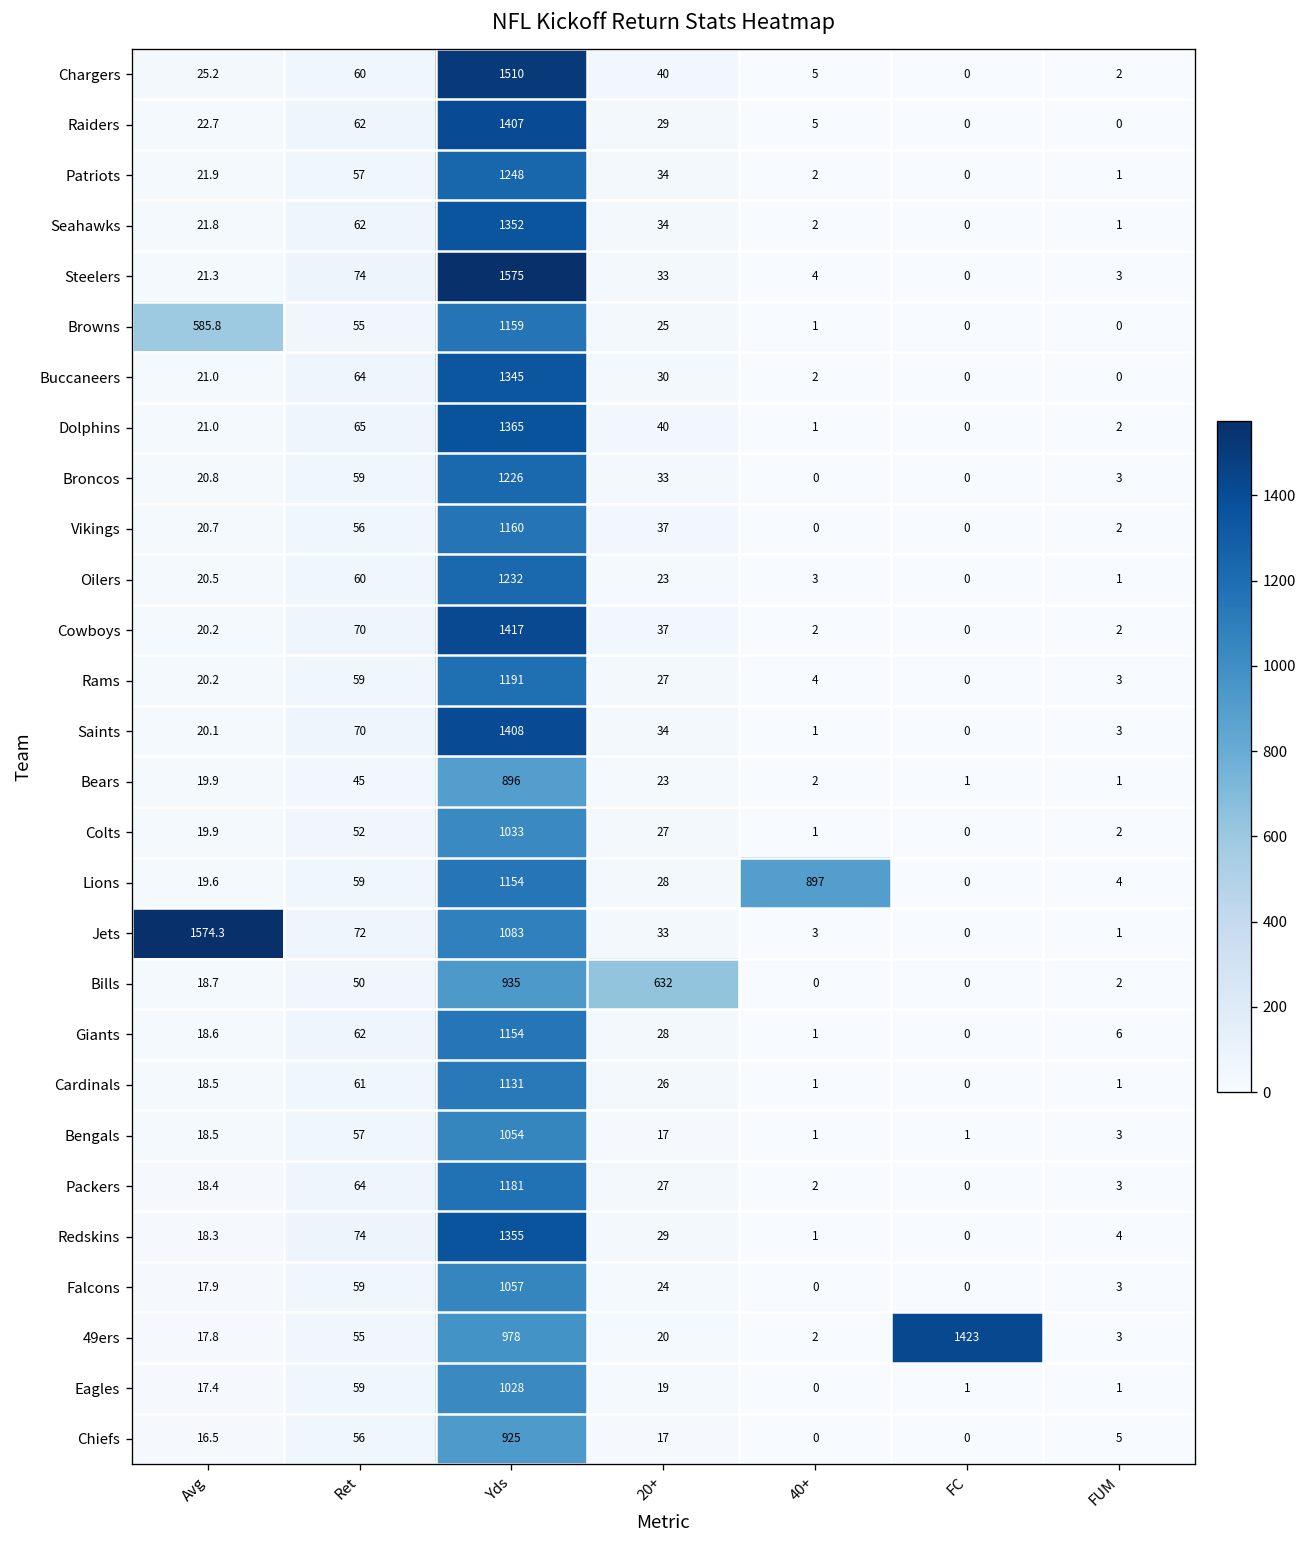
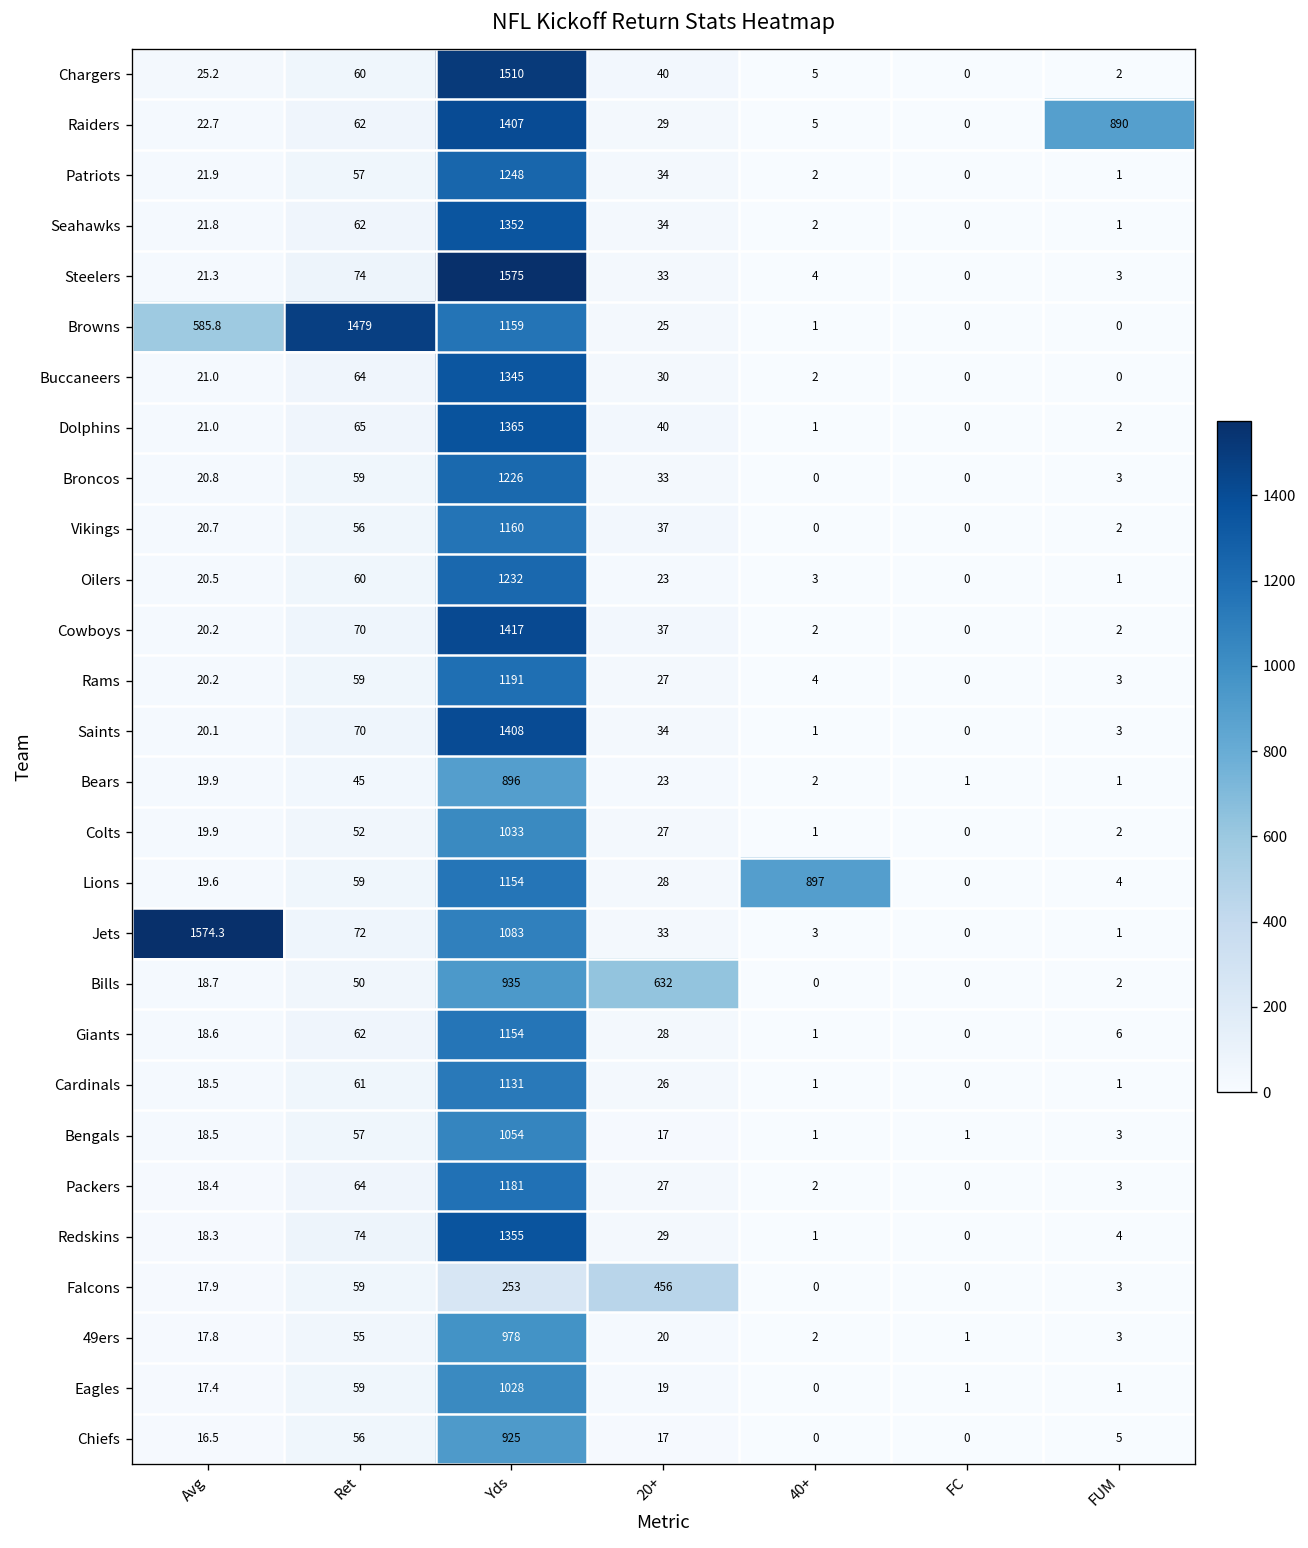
Raiders, FUM: 0 -> 890
Browns, Ret: 55 -> 1479
Falcons, Yds: 1057 -> 253
Falcons, 20+: 24 -> 456
49ers, FC: 1423 -> 1
